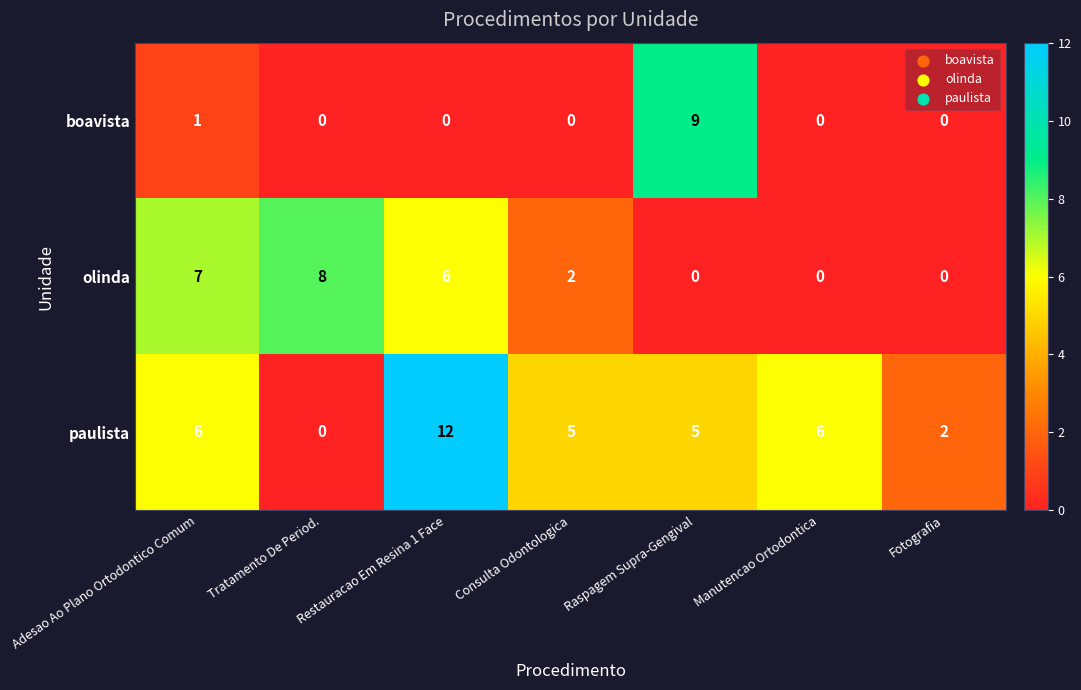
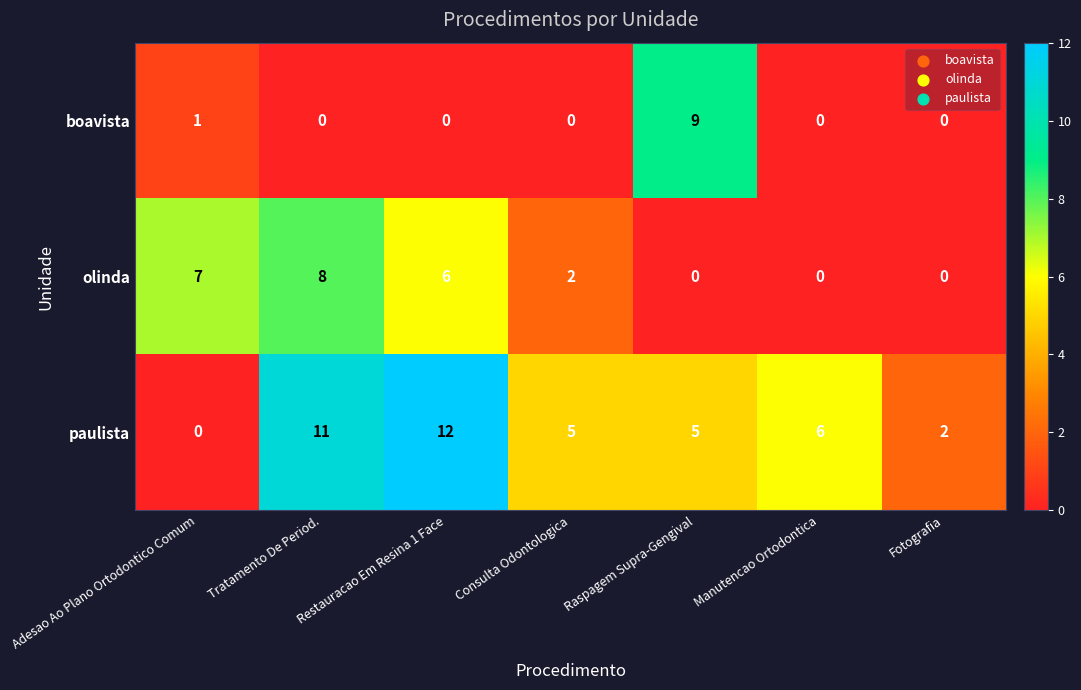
paulista, Adesao Ao Plano Ortodontico Comum: 6 -> 0
paulista, Tratamento De Period.: 0 -> 11
